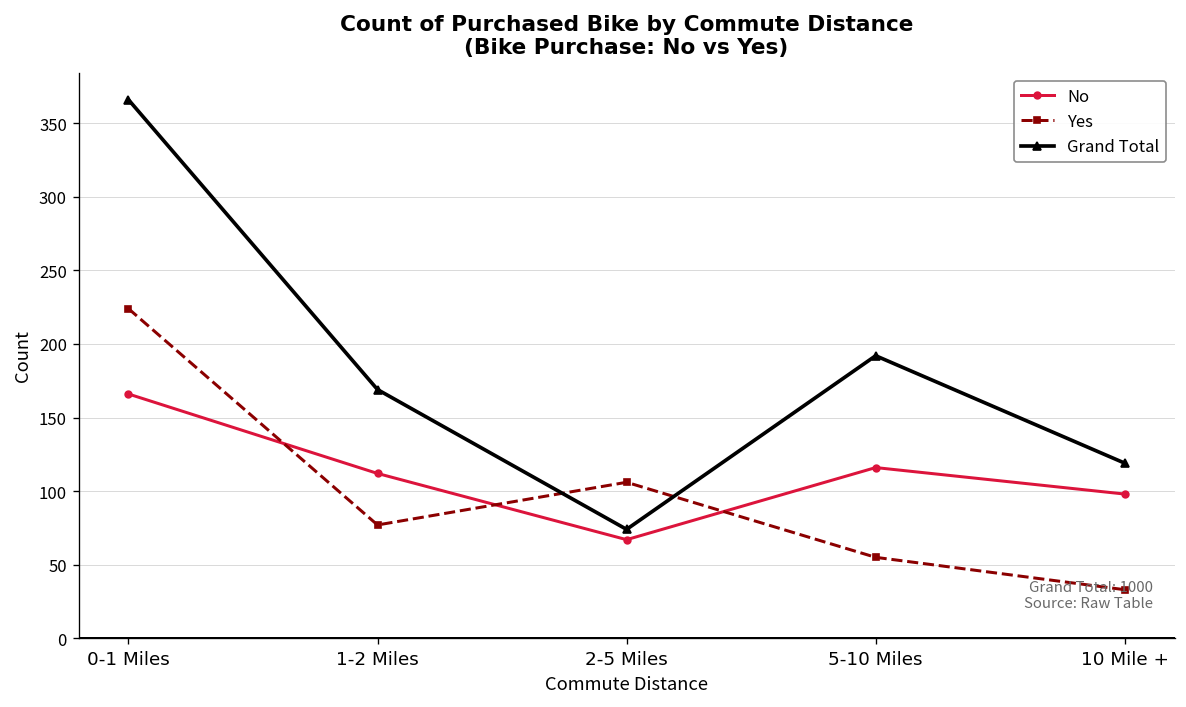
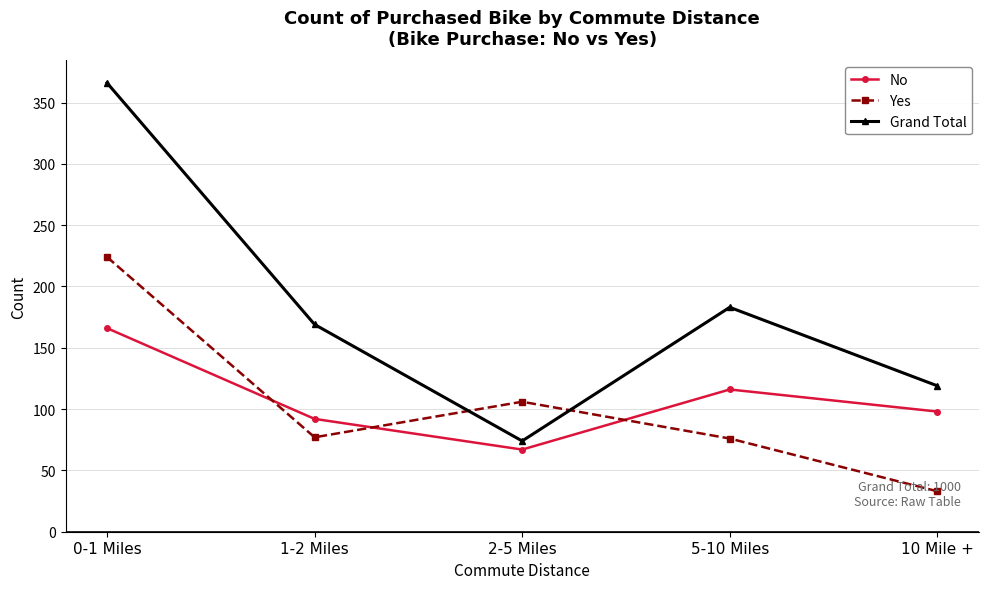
No, 1-2 Miles: 112 -> 92
Yes, 5-10 Miles: 55 -> 76
Grand Total, 5-10 Miles: 192 -> 183
